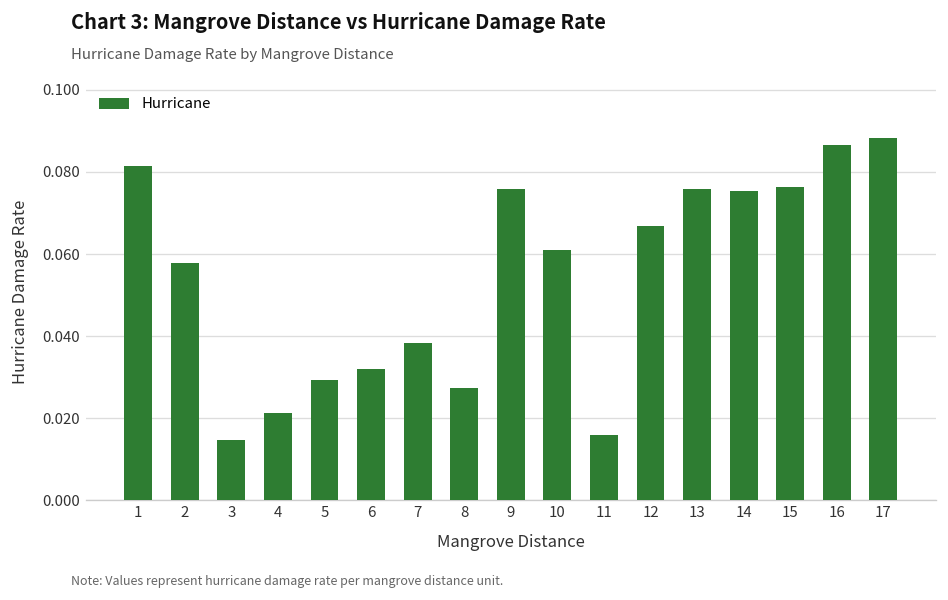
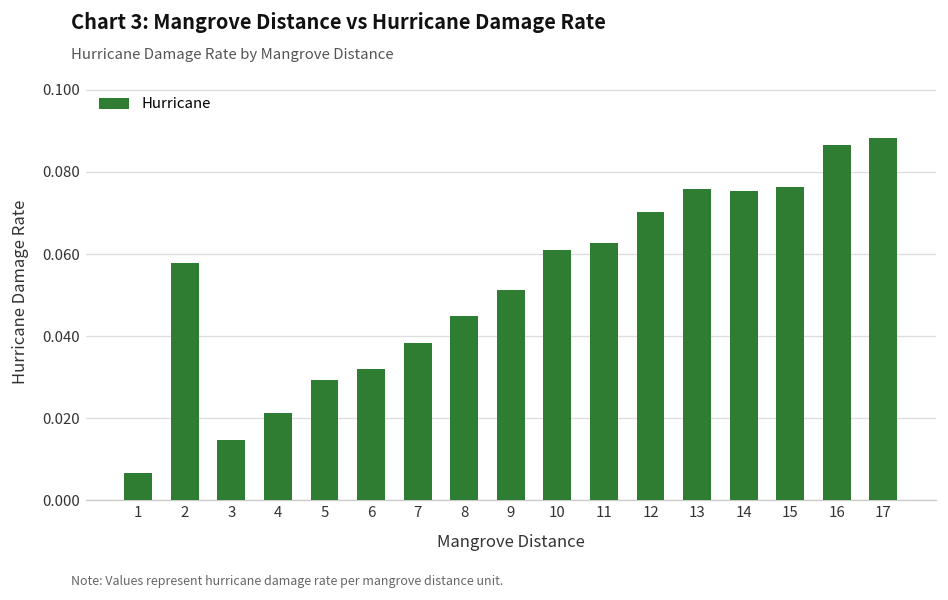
1: 0.081 -> 0.007
8: 0.027 -> 0.045
9: 0.076 -> 0.051
11: 0.016 -> 0.063
12: 0.067 -> 0.070
